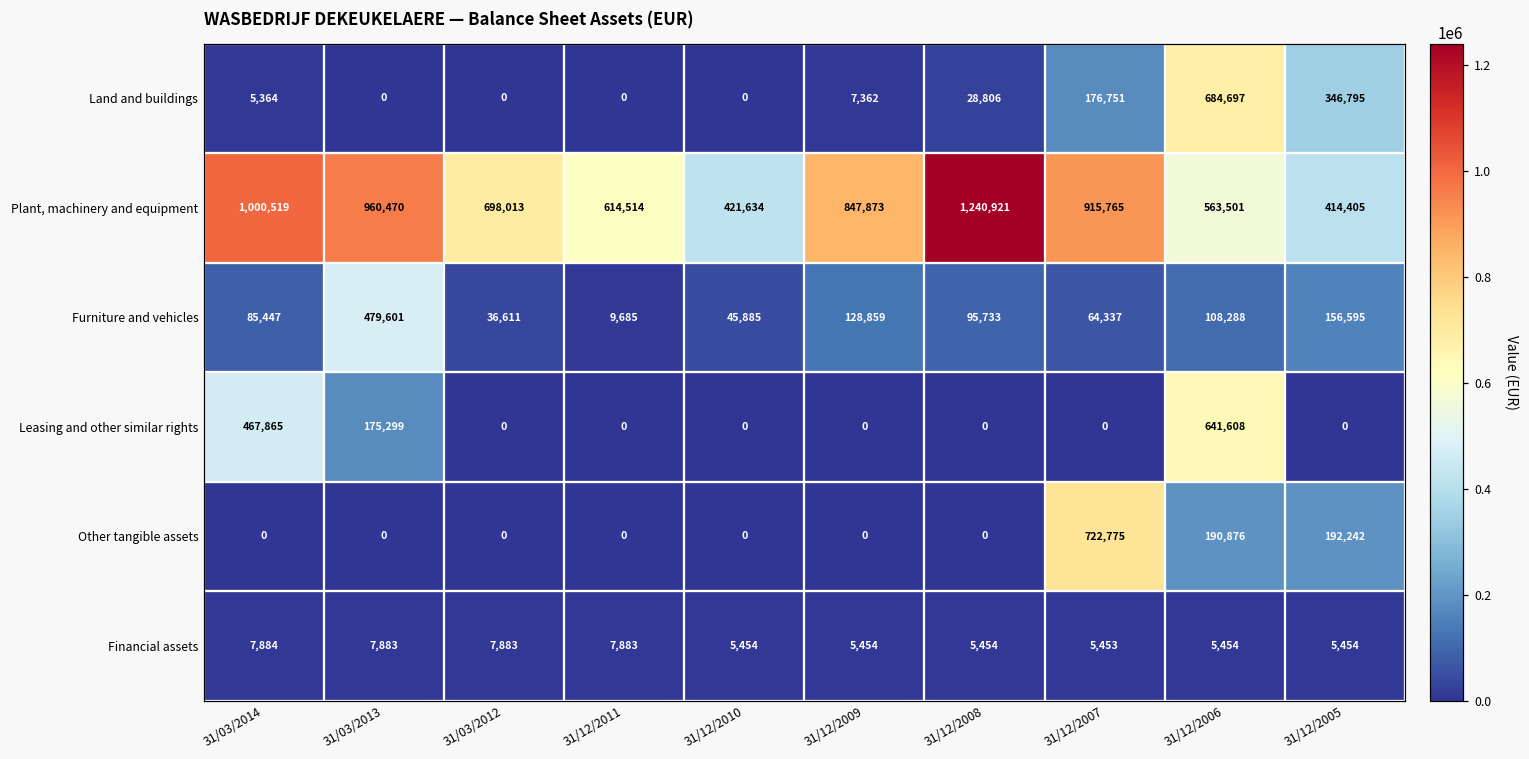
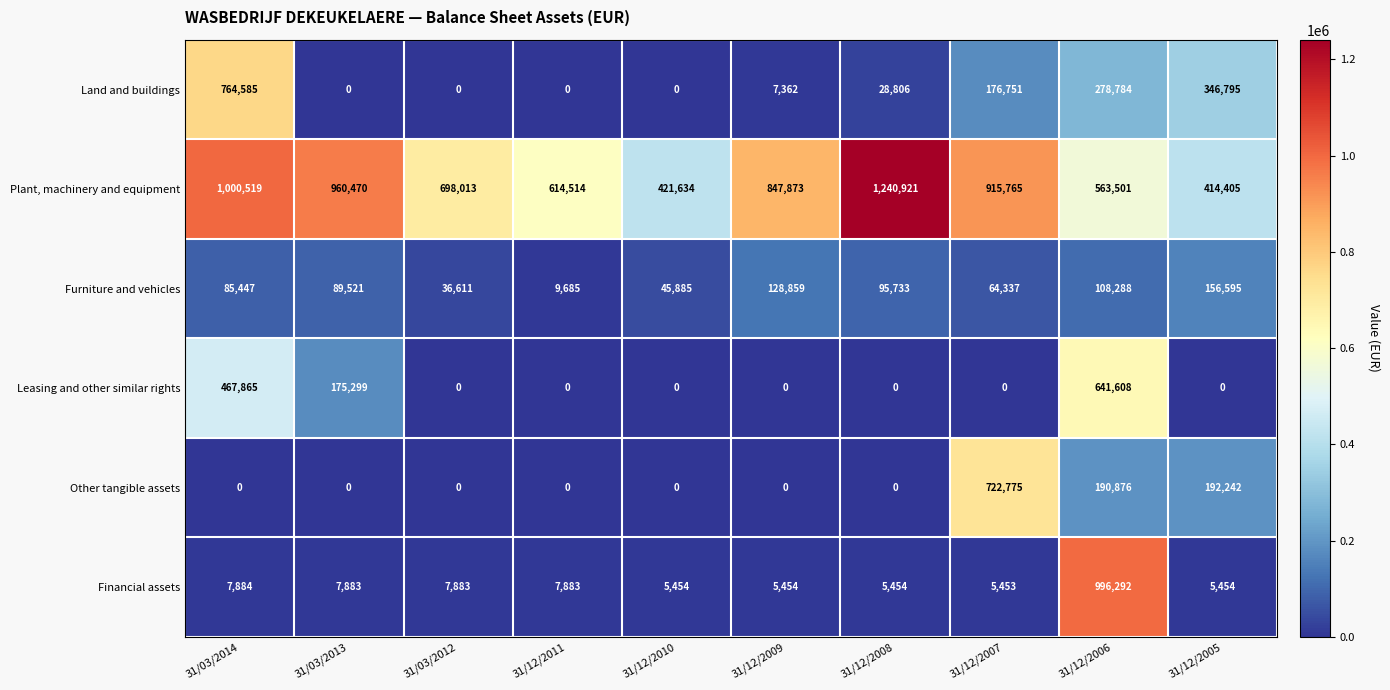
Land and buildings, 31/03/2014: 5,364 -> 764,585
Land and buildings, 31/12/2006: 684,697 -> 278,784
Furniture and vehicles, 31/03/2013: 479,601 -> 89,521
Financial assets, 31/12/2006: 5,454 -> 996,292
